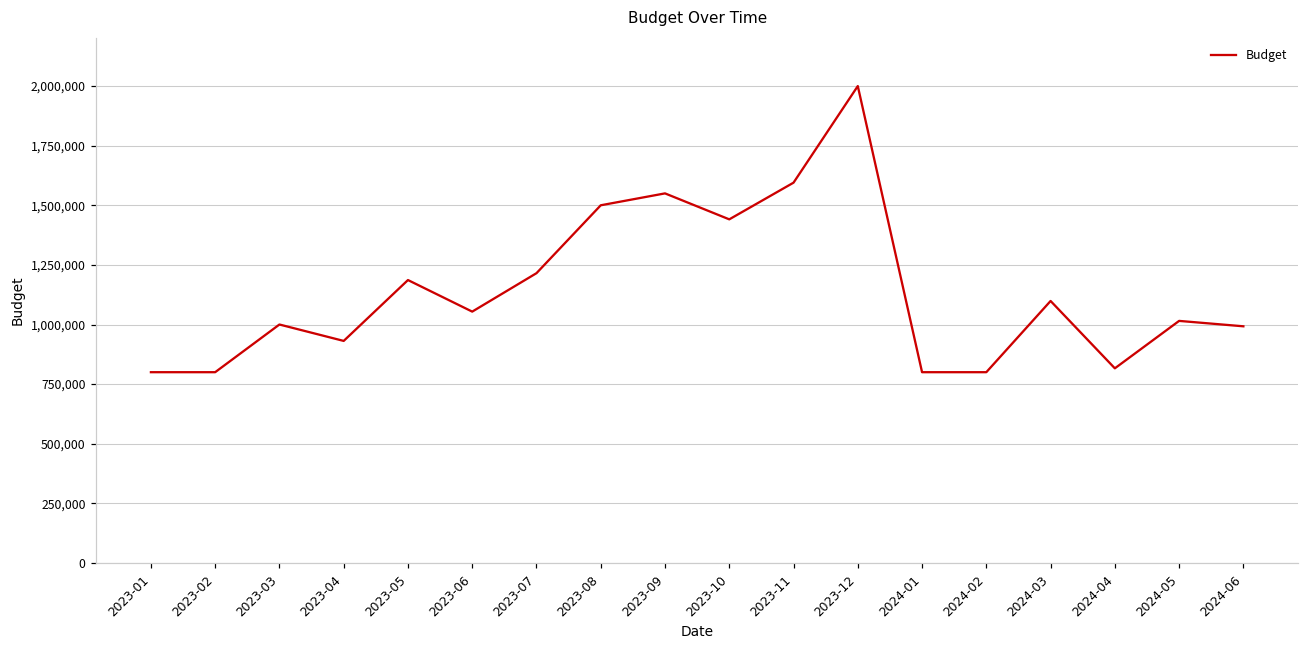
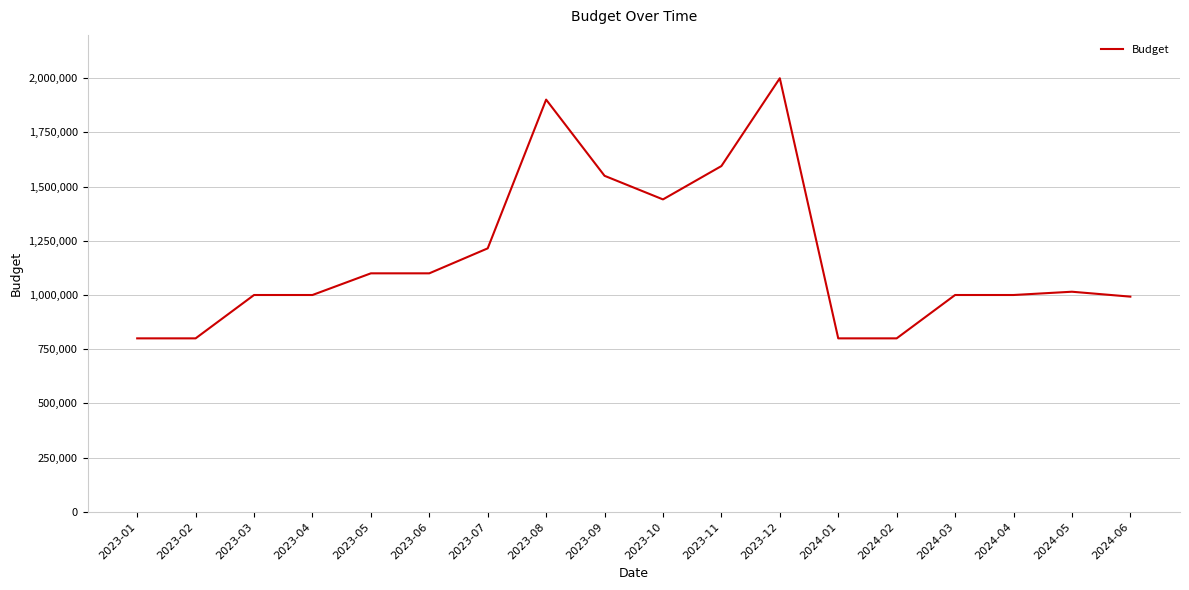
2023-04: 930,000 -> 1,000,000
2023-05: 1,190,000 -> 1,100,000
2023-06: 1,050,000 -> 1,100,000
2023-08: 1,500,000 -> 1,900,000
2024-03: 1,100,000 -> 1,000,000
2024-04: 820,000 -> 1,000,000
